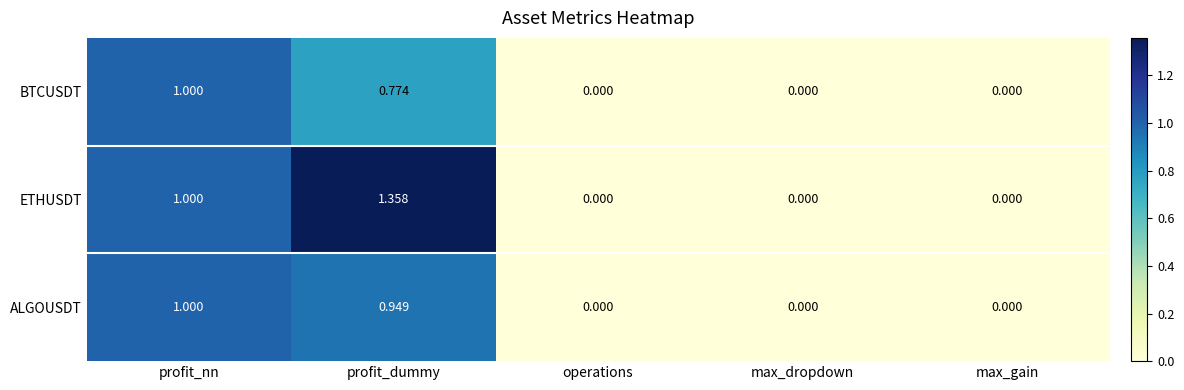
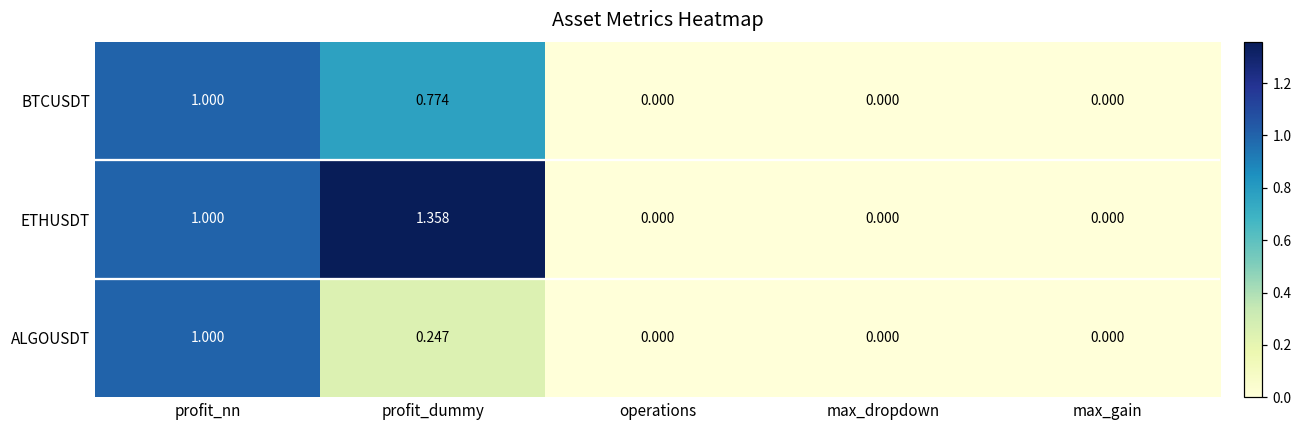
ALGOUSDT, profit_dummy: 0.949 -> 0.247
